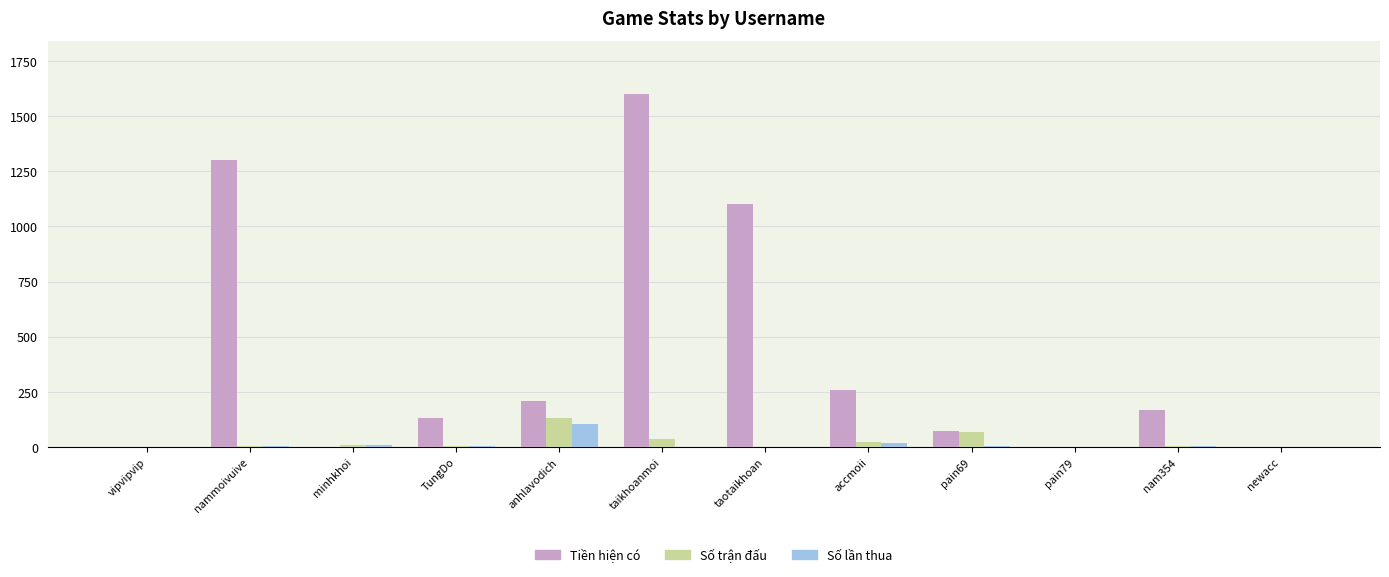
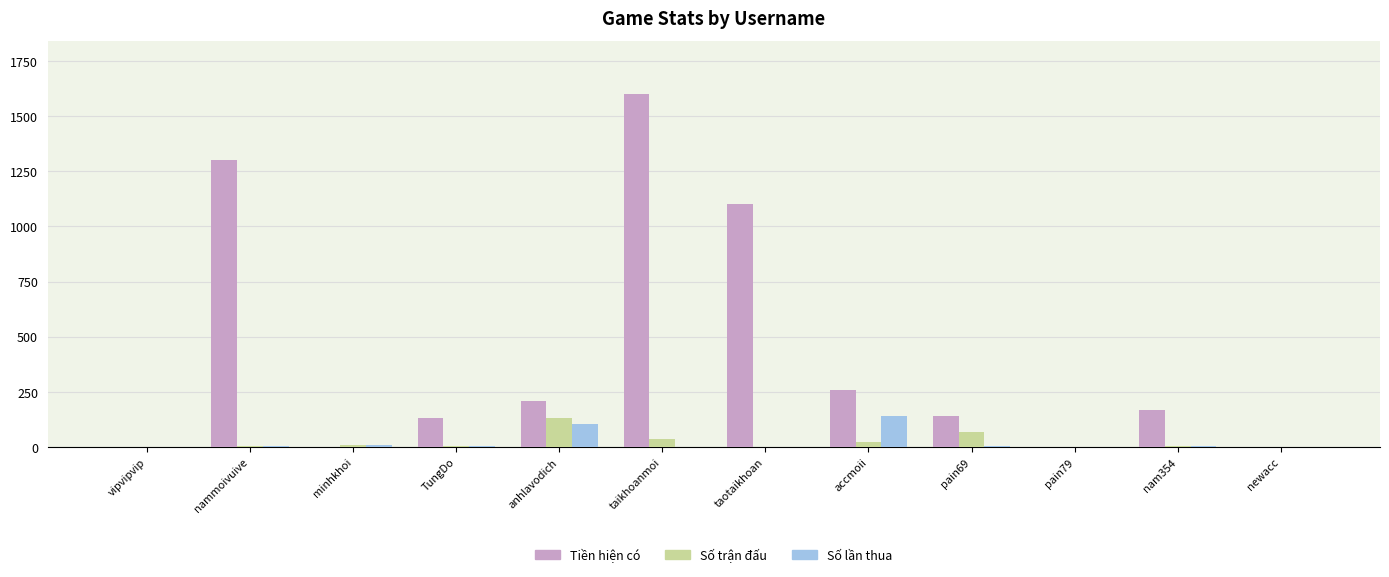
Số lần thua, accmoii: 20 -> 140
Tiền hiện có, pain69: 70 -> 140
